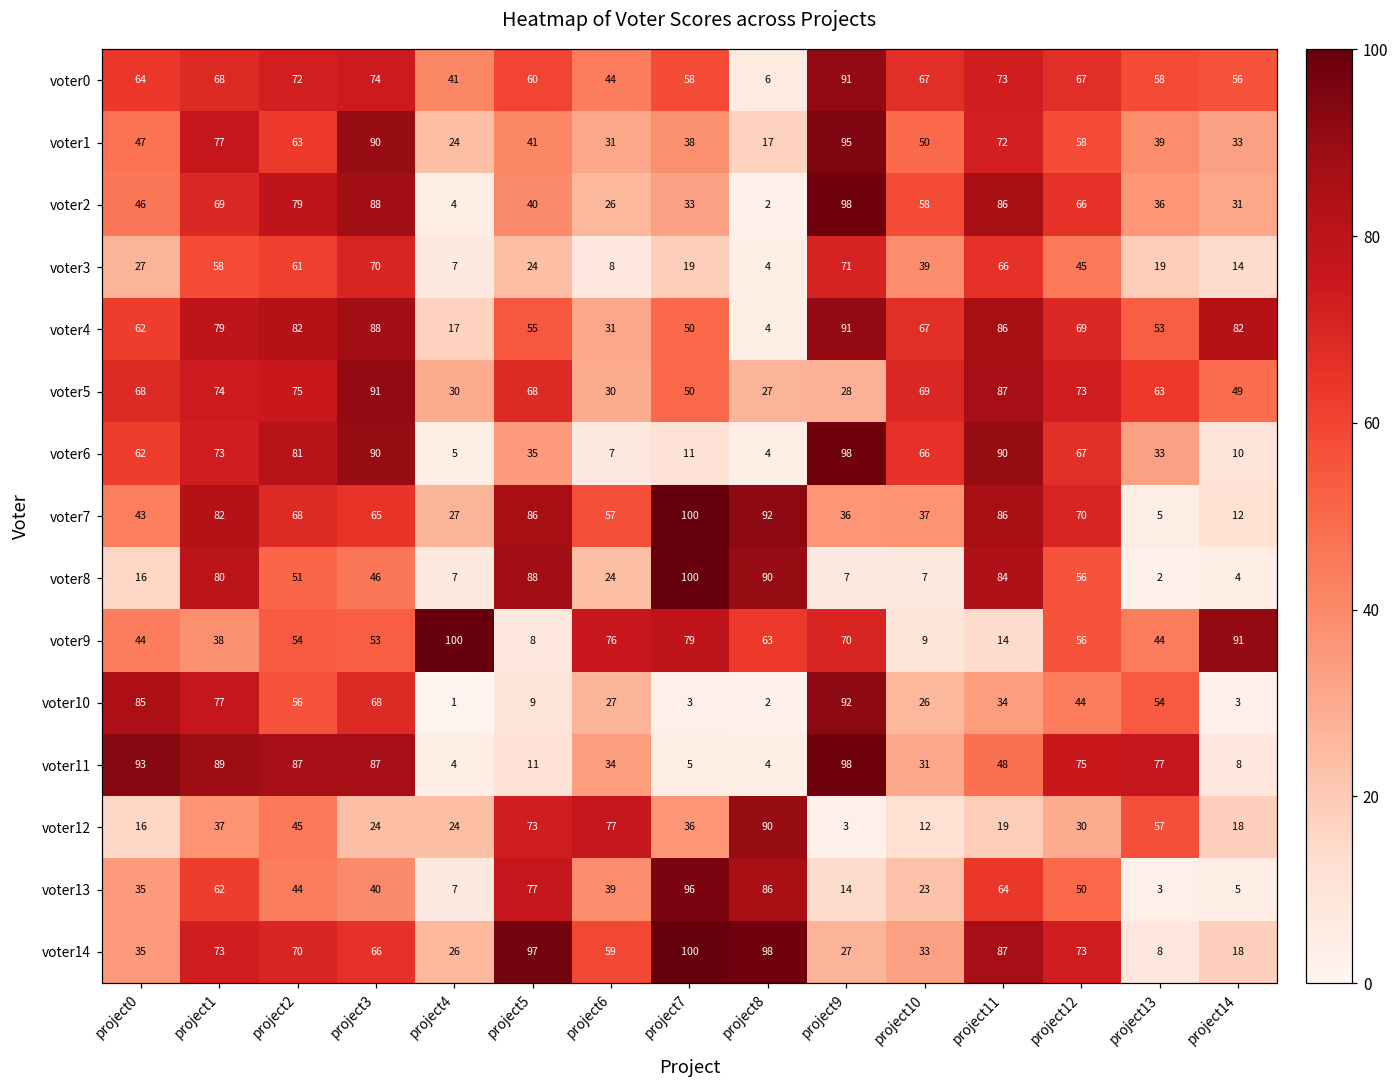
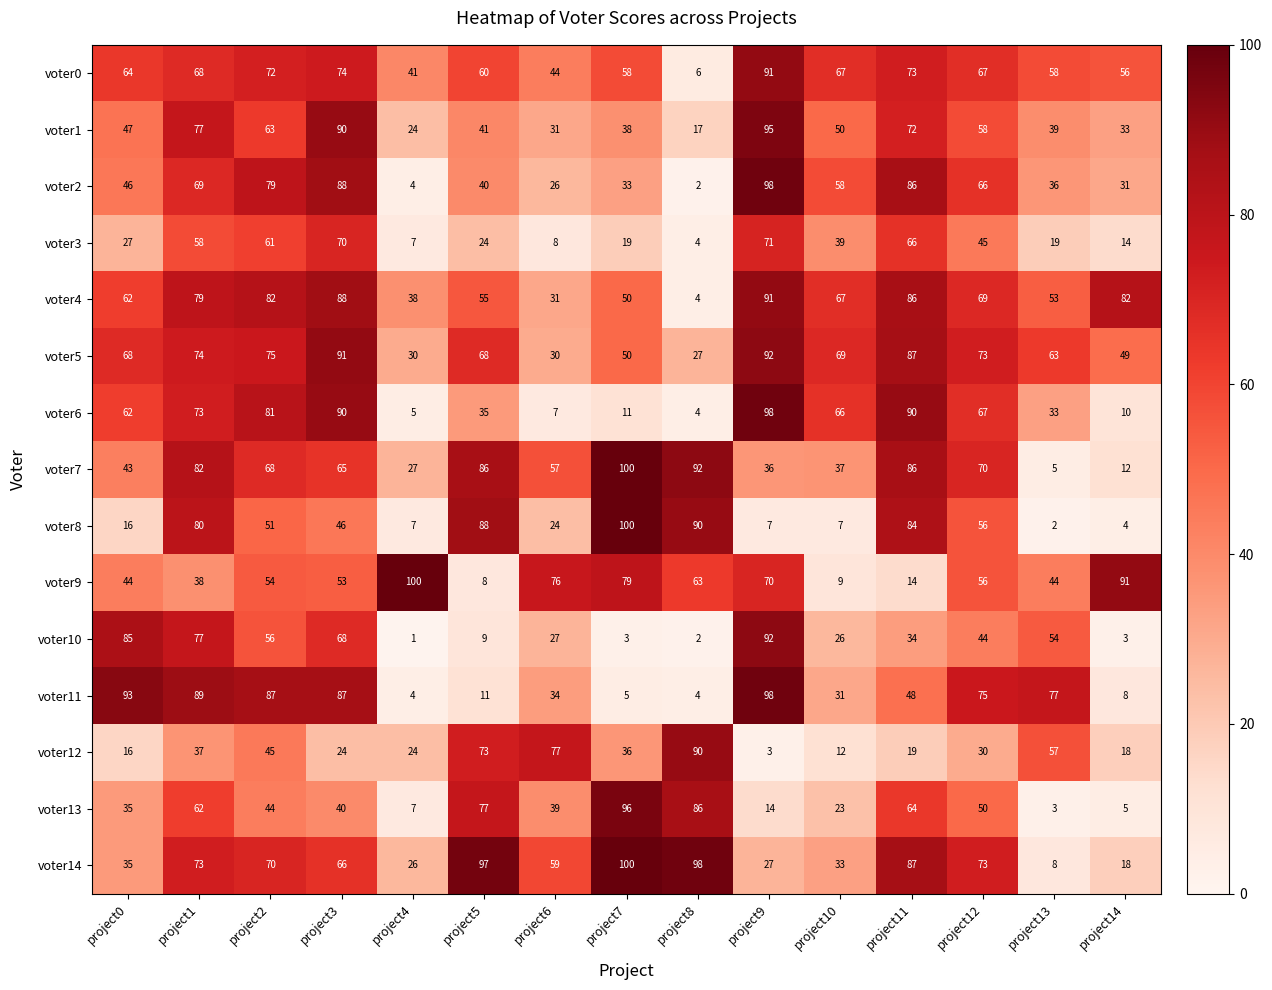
voter4, project4: 17 -> 38
voter5, project9: 28 -> 92
